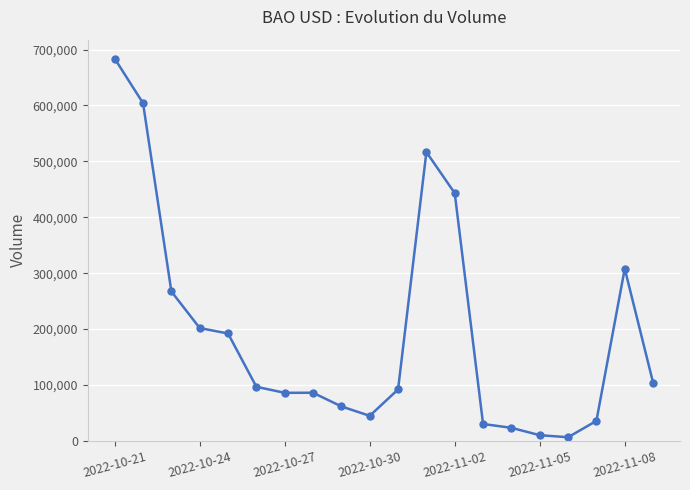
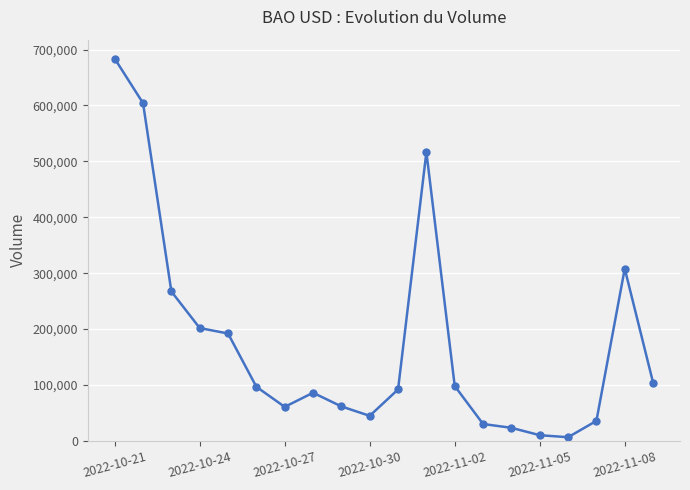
2022-10-27: 90,000 -> 60,000
2022-11-02: 440,000 -> 100,000
